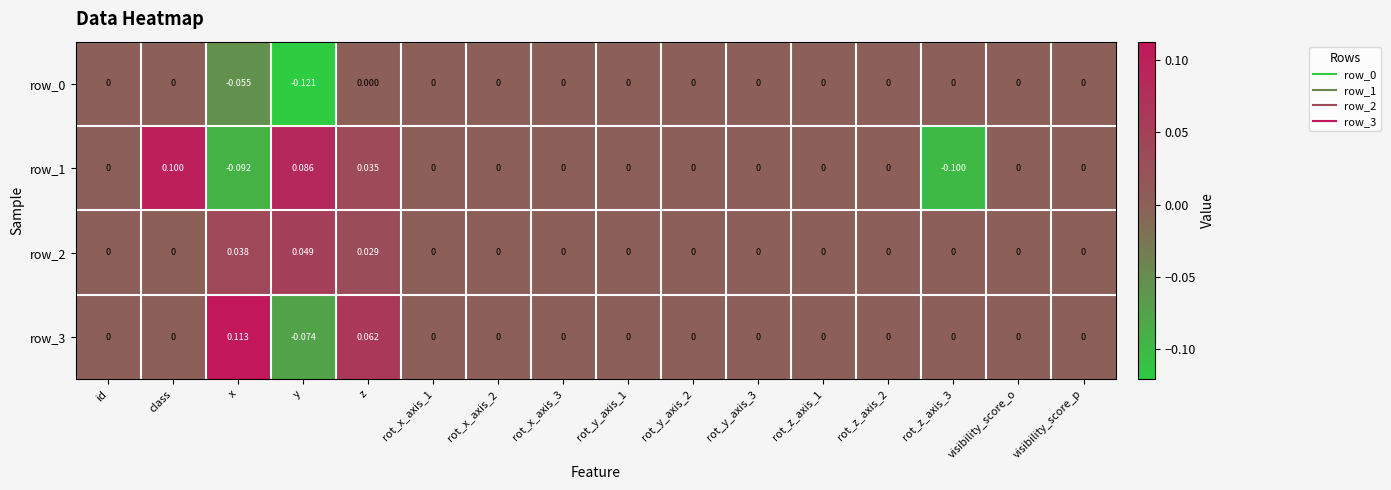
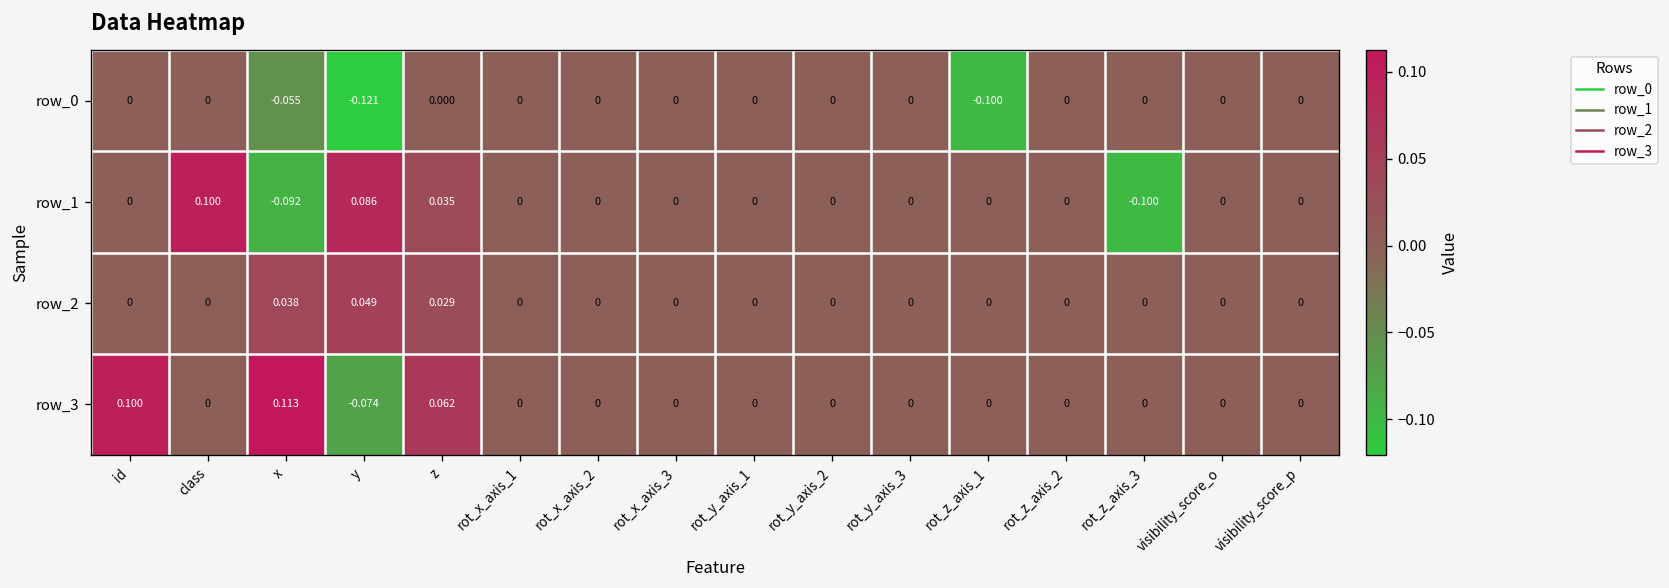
row_0, rot_z_axis_1: 0 -> -0.100
row_3, id: 0 -> 0.100
